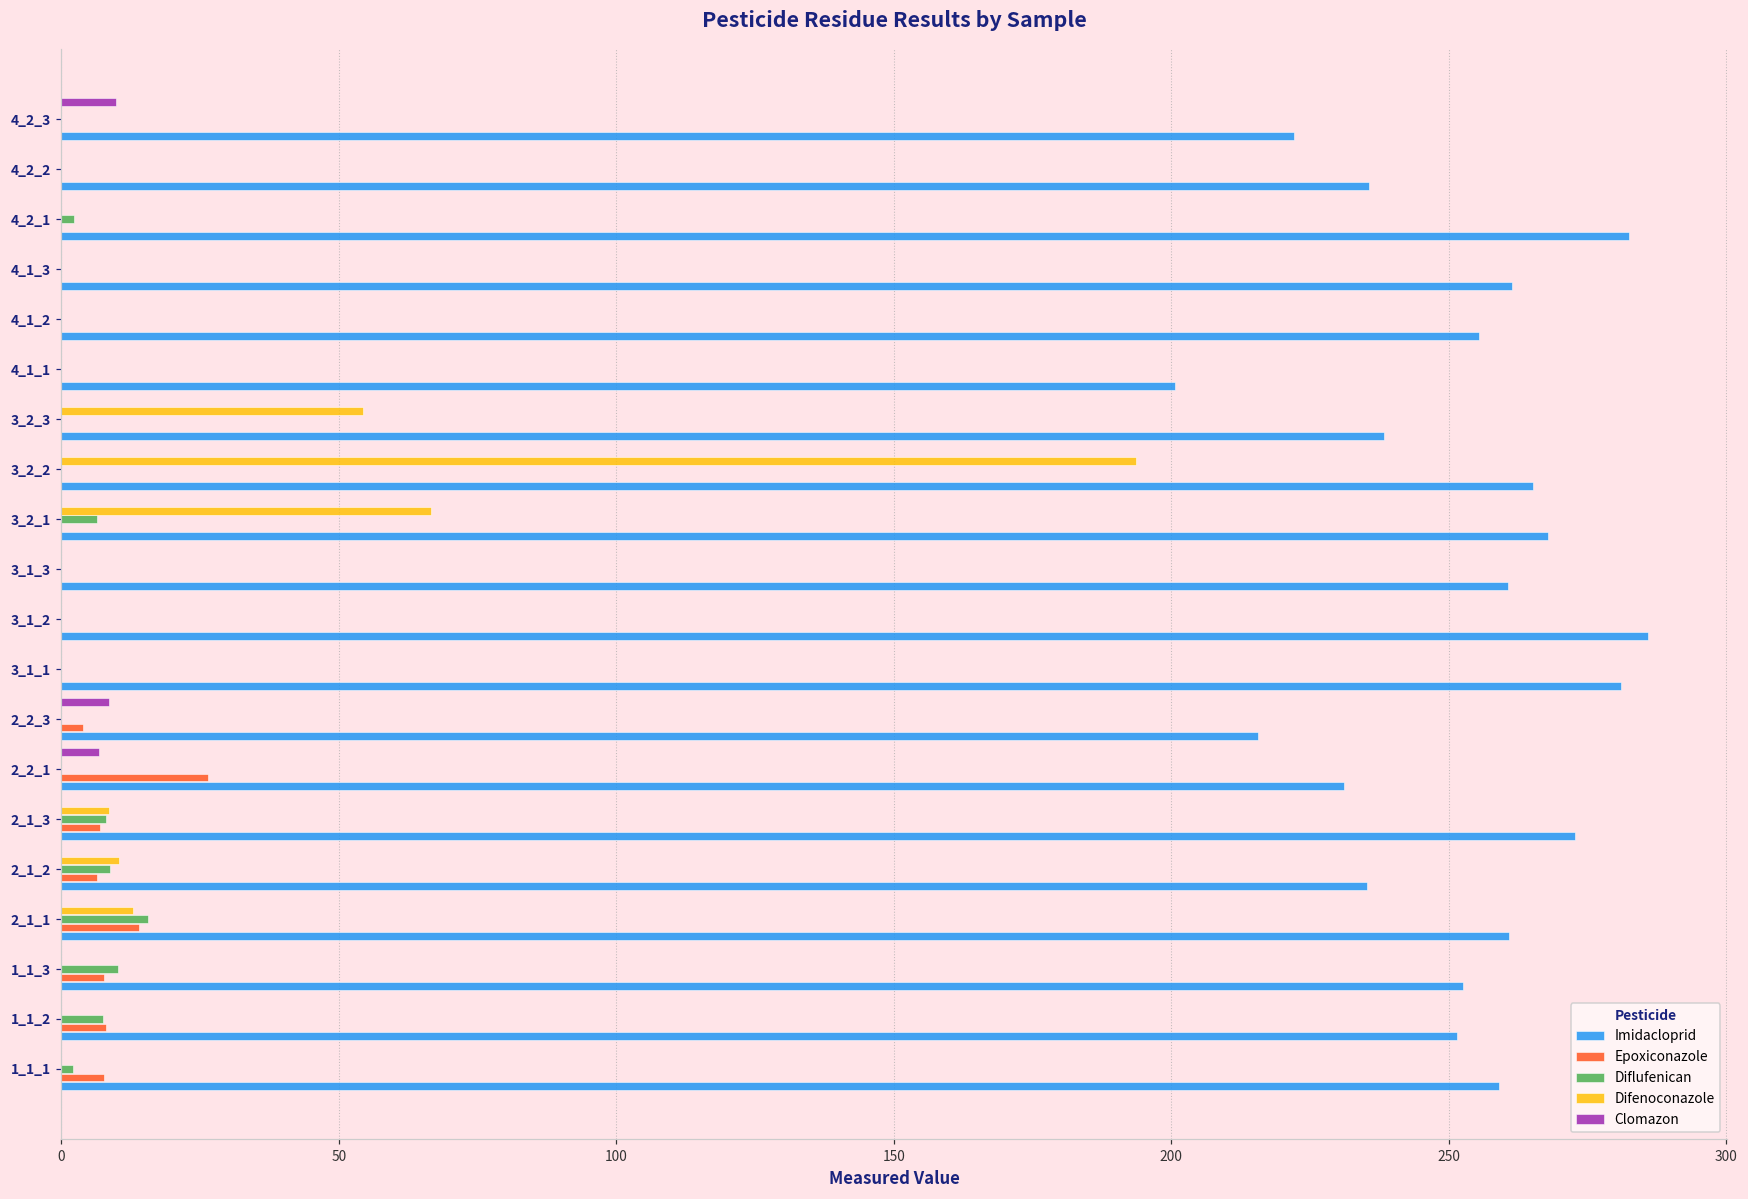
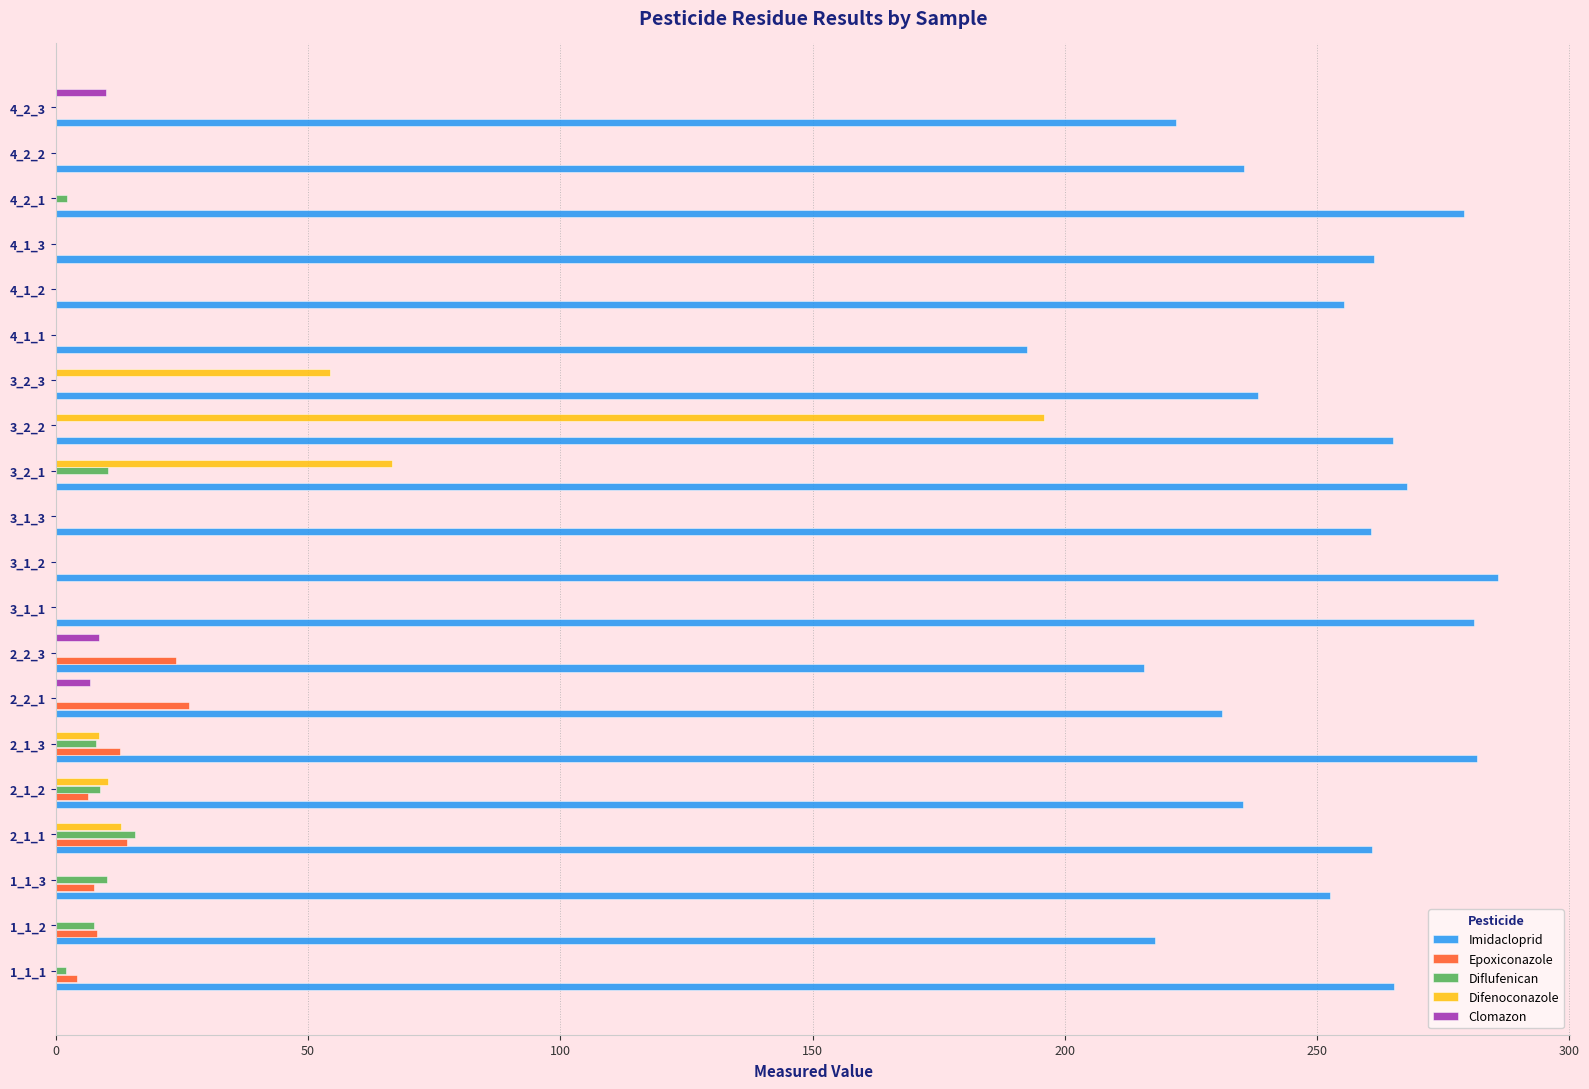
Imidacloprid, 4_2_1: 282 -> 279
Imidacloprid, 4_1_1: 201 -> 193
Difenoconazole, 3_2_2: 194 -> 196
Diflufenican, 3_2_1: 6 -> 10
Epoxiconazole, 2_2_3: 4 -> 24
Epoxiconazole, 2_1_3: 7 -> 13
Imidacloprid, 2_1_3: 273 -> 282
Imidacloprid, 1_1_2: 251 -> 218
Epoxiconazole, 1_1_1: 8 -> 4
Imidacloprid, 1_1_1: 259 -> 265
